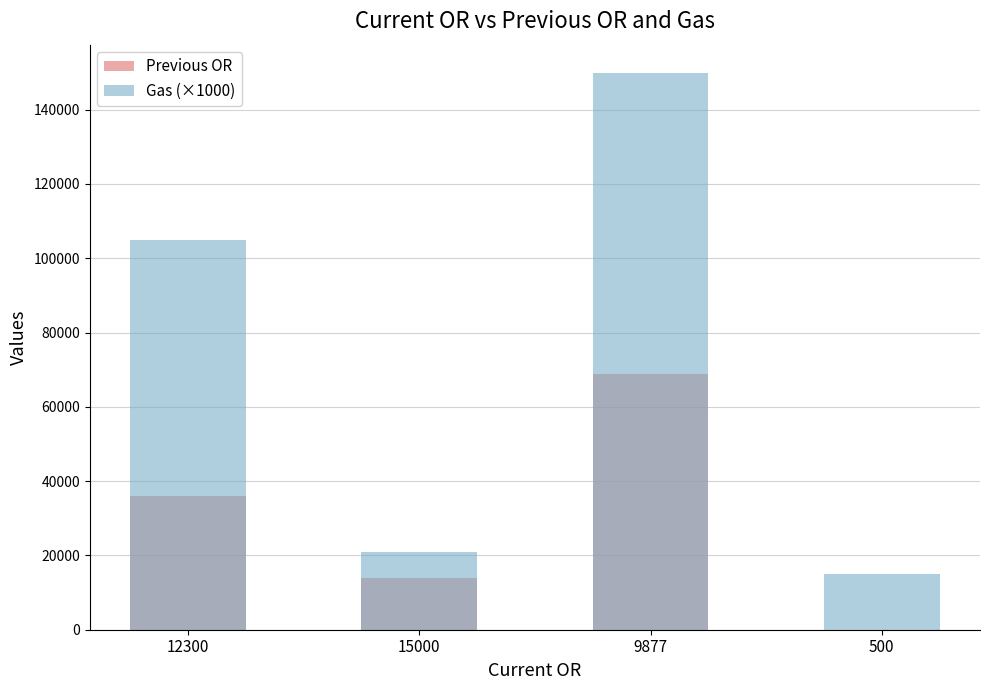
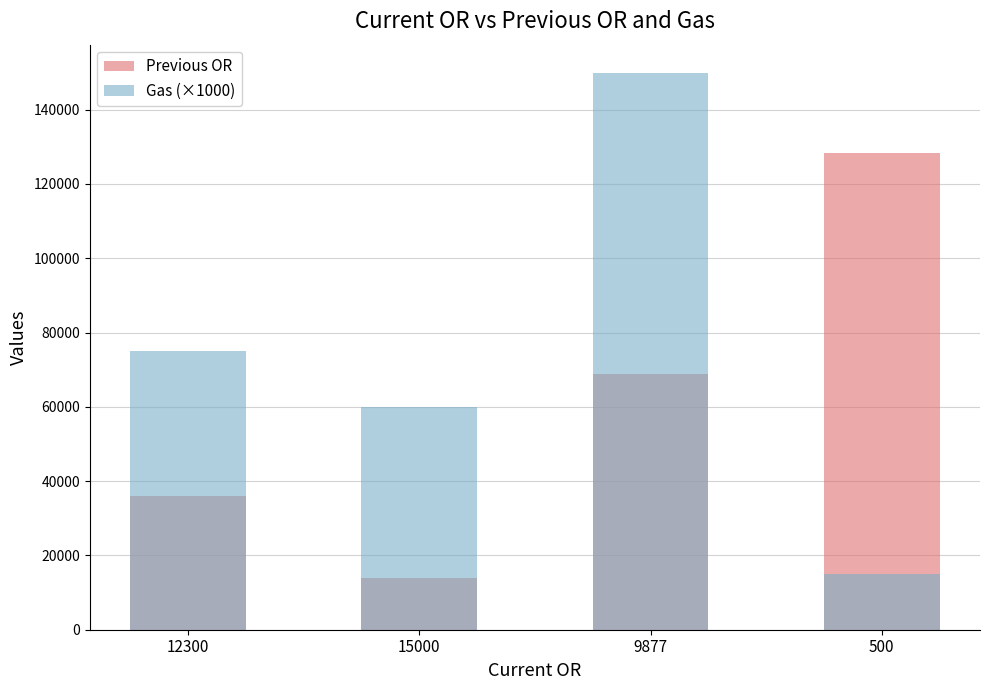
Gas (×1000), 12300: 105000 -> 75000
Gas (×1000), 15000: 21000 -> 60000
Previous OR, 500: 0 -> 128000
